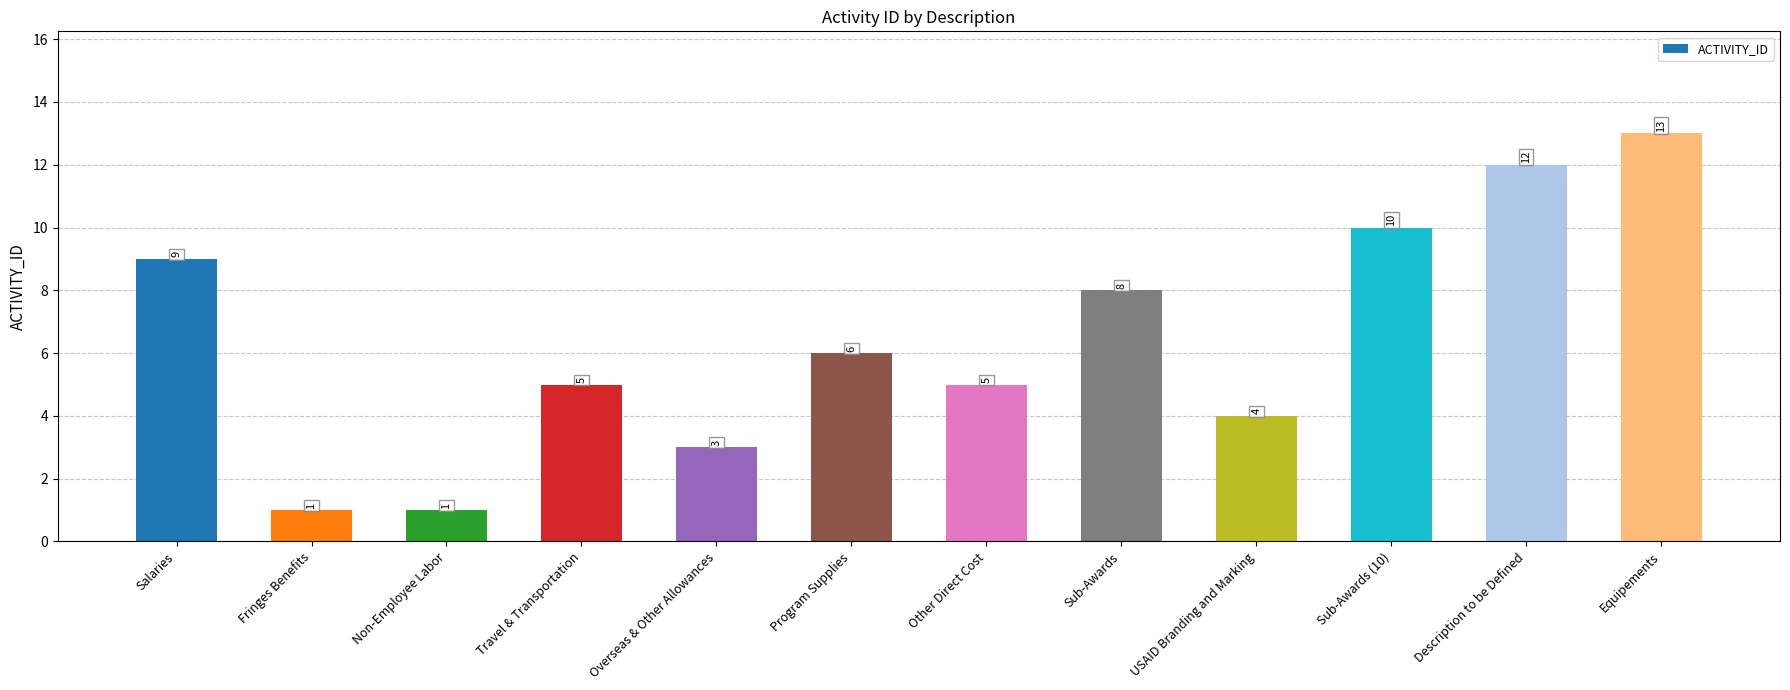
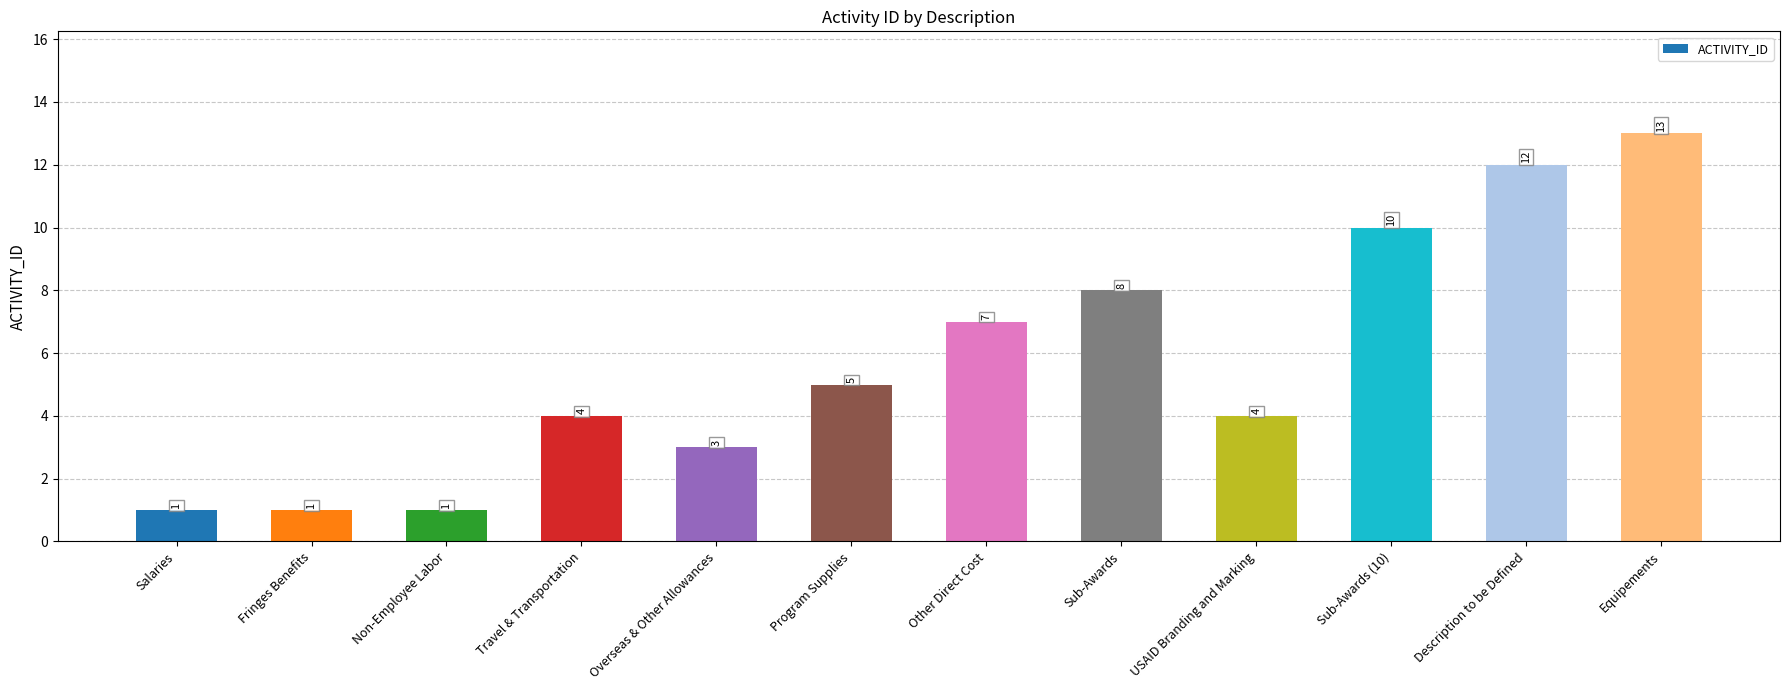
Salaries: 9 -> 1
Travel & Transportation: 5 -> 4
Program Supplies: 6 -> 5
Other Direct Cost: 5 -> 7
